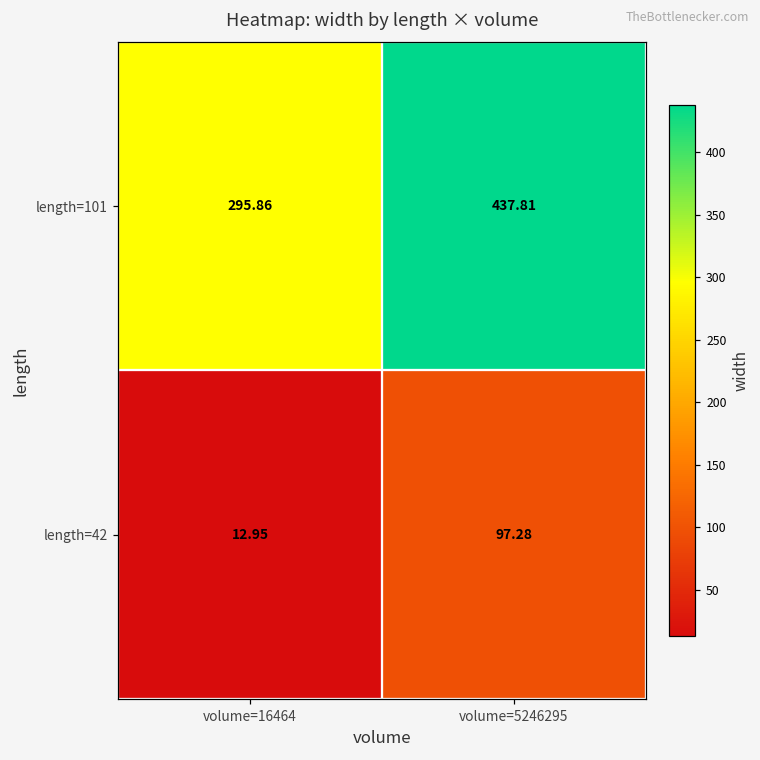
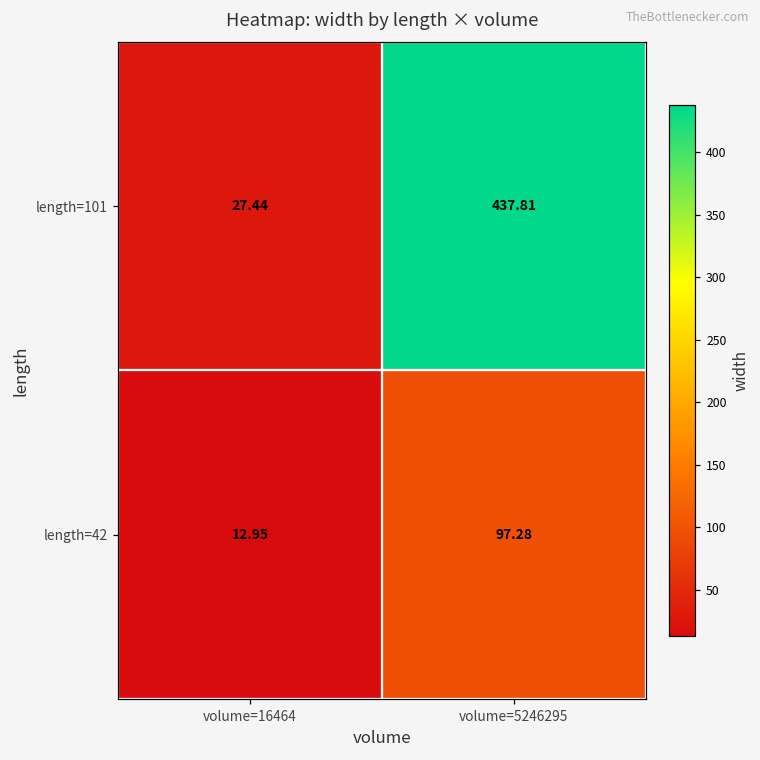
length=101, volume=16464: 295.86 -> 27.44
